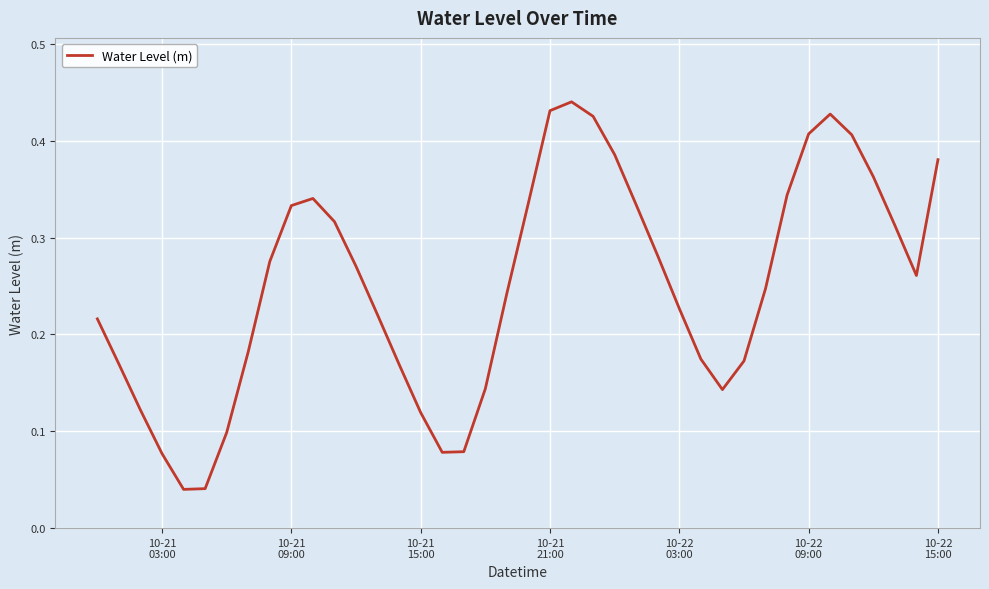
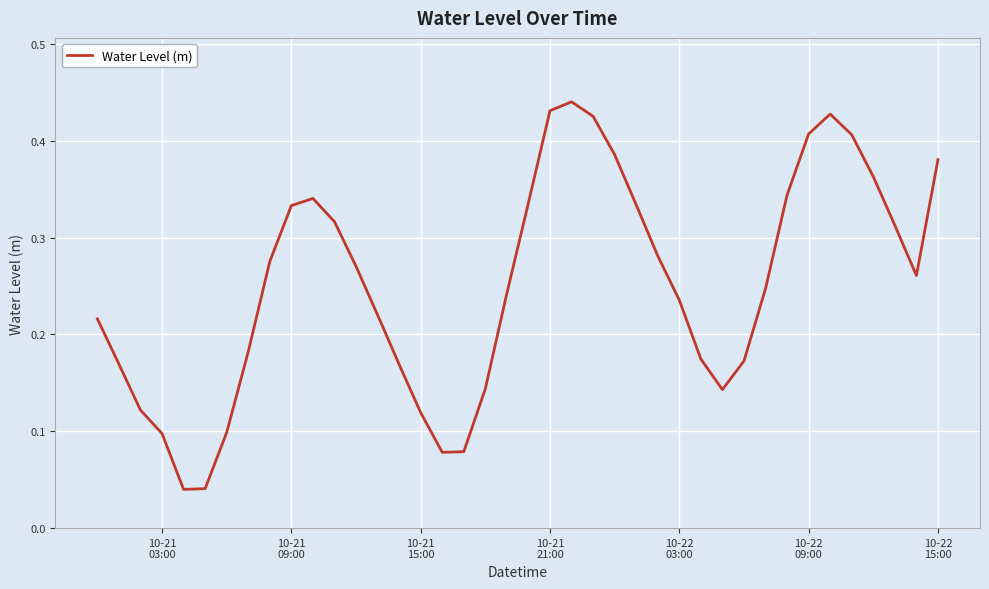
10-21 03:00: 0.08 -> 0.10
10-22 03:00: 0.23 -> 0.24
